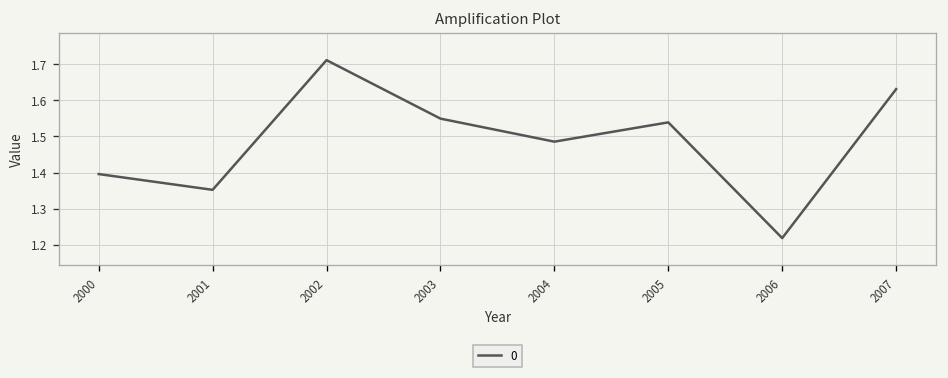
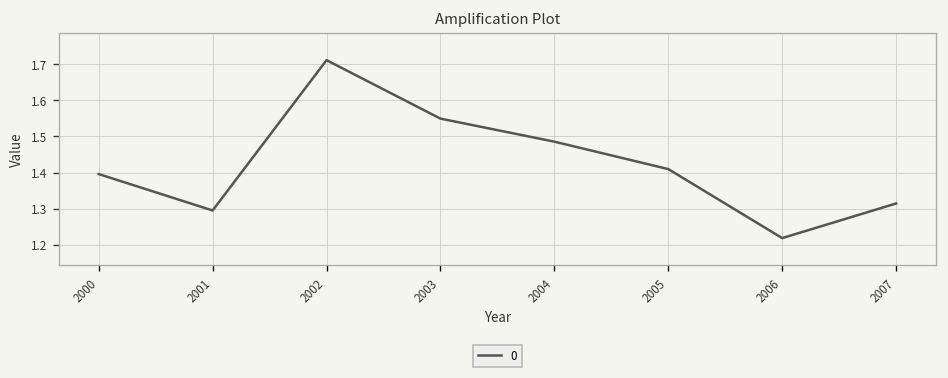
2001: 1.35 -> 1.29
2005: 1.54 -> 1.41
2007: 1.63 -> 1.31
